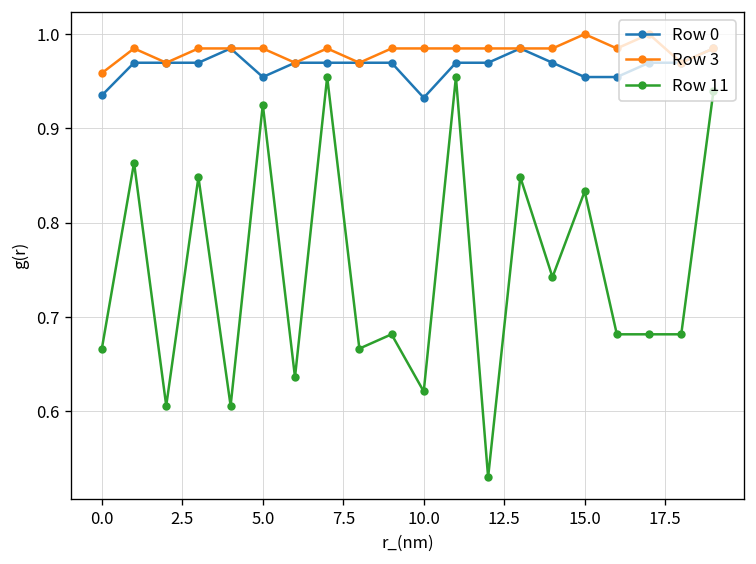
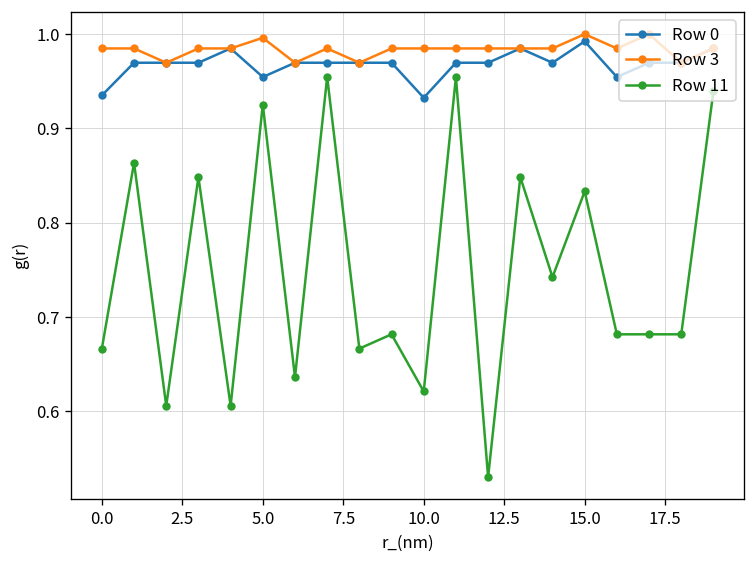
Row 3, 0.0: 0.96 -> 0.98
Row 3, 5.0: 0.98 -> 1.00
Row 0, 15.0: 0.95 -> 0.99
